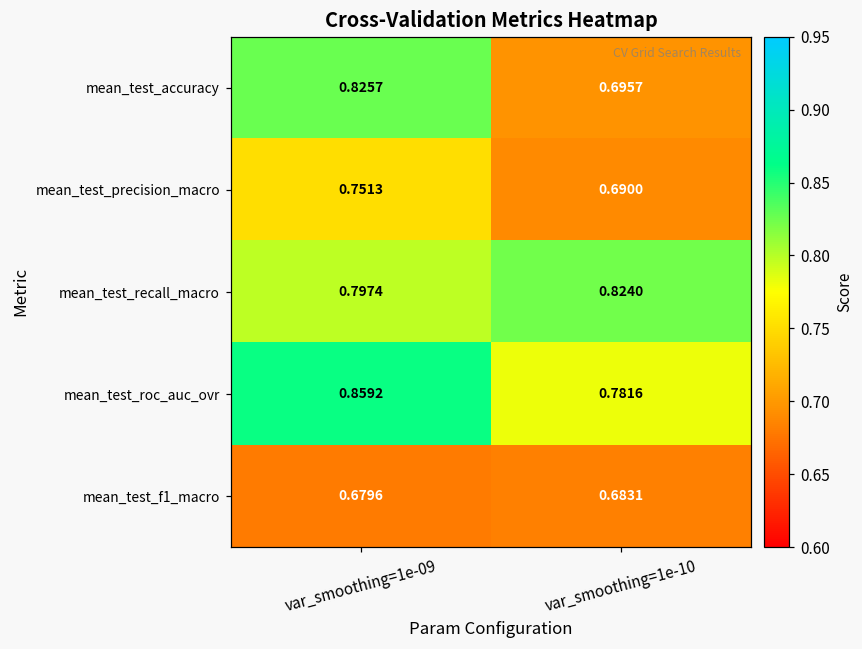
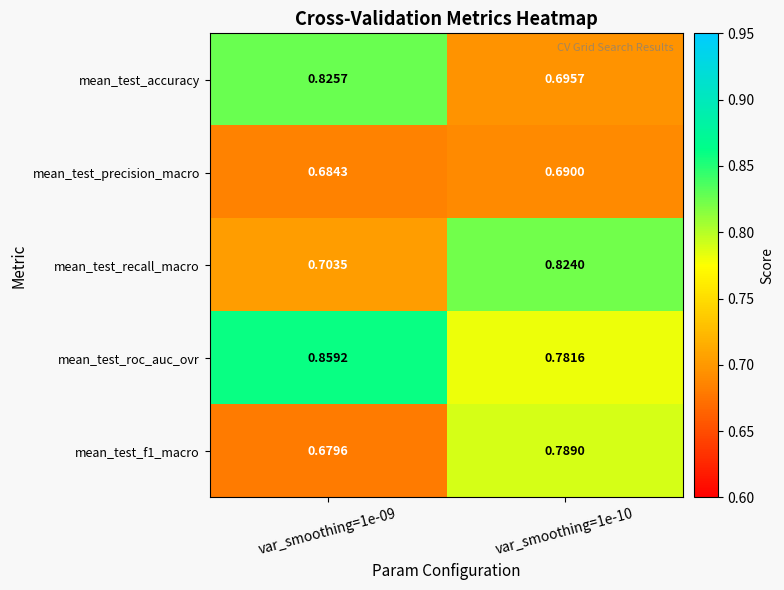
mean_test_precision_macro, var_smoothing=1e-09: 0.7513 -> 0.6843
mean_test_recall_macro, var_smoothing=1e-09: 0.7974 -> 0.7035
mean_test_f1_macro, var_smoothing=1e-10: 0.6831 -> 0.7890
